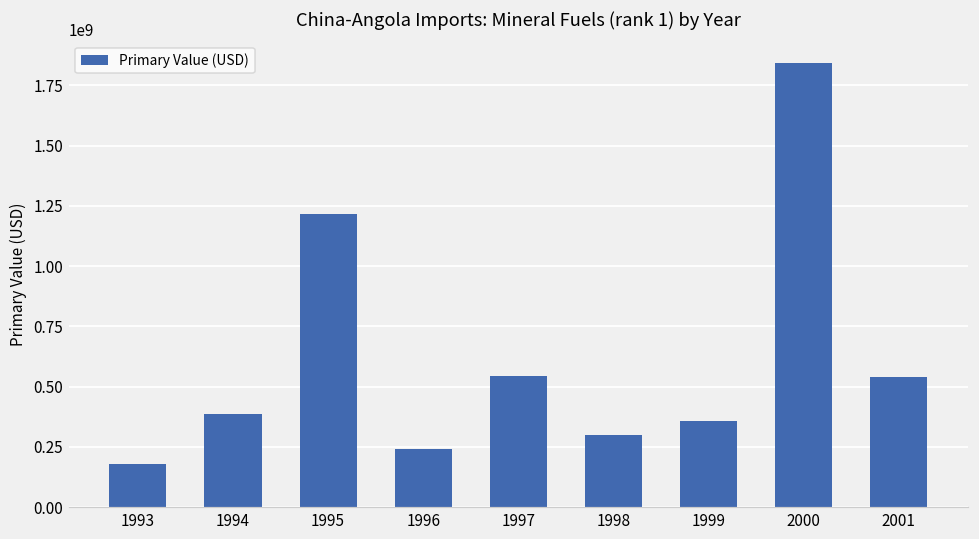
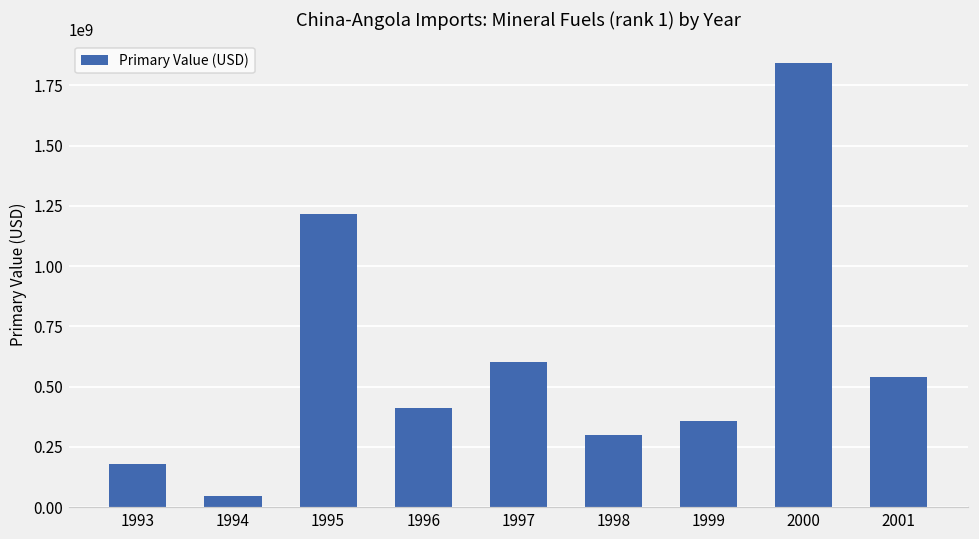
1994: 390000000 -> 50000000
1996: 240000000 -> 410000000
1997: 540000000 -> 600000000
